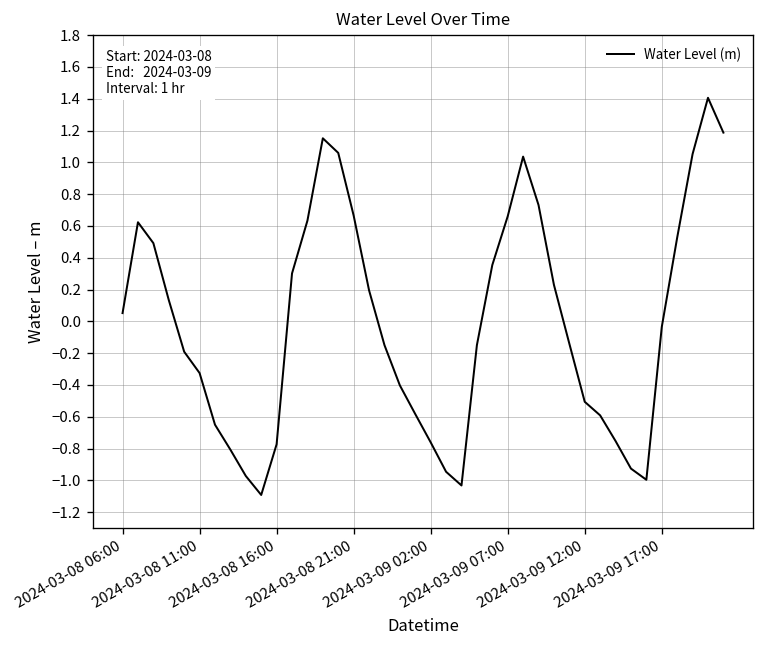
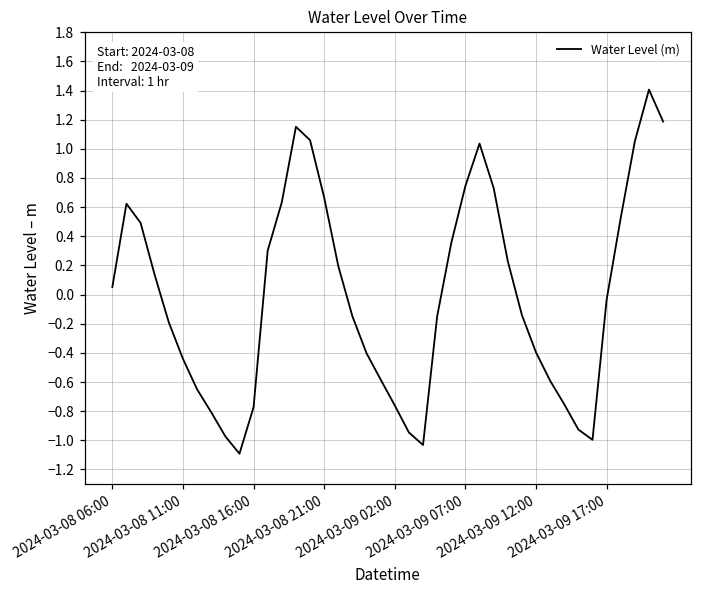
2024-03-08 11:00: -0.33 -> -0.44
2024-03-09 07:00: 0.66 -> 0.75
2024-03-09 12:00: -0.51 -> -0.40
